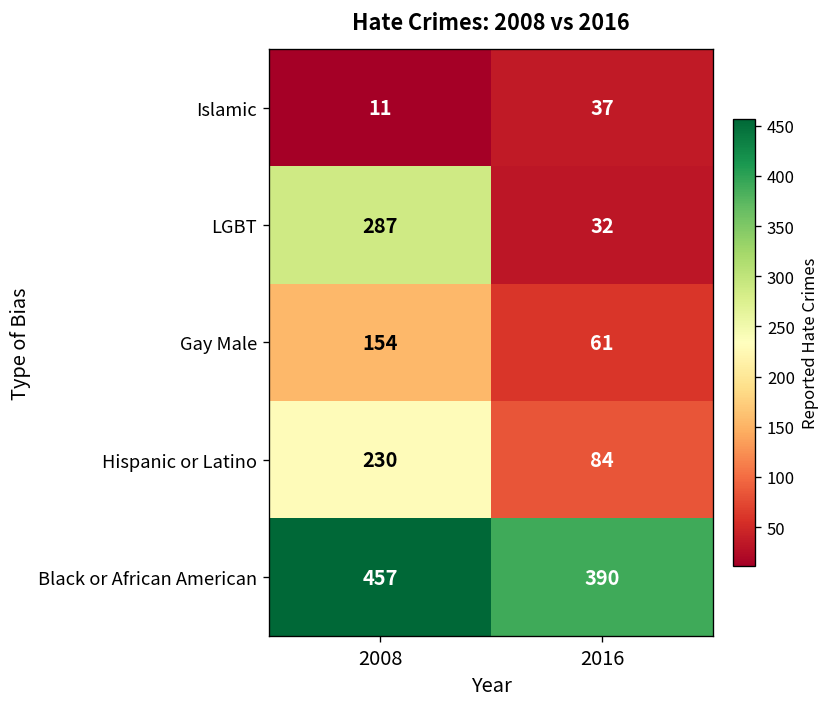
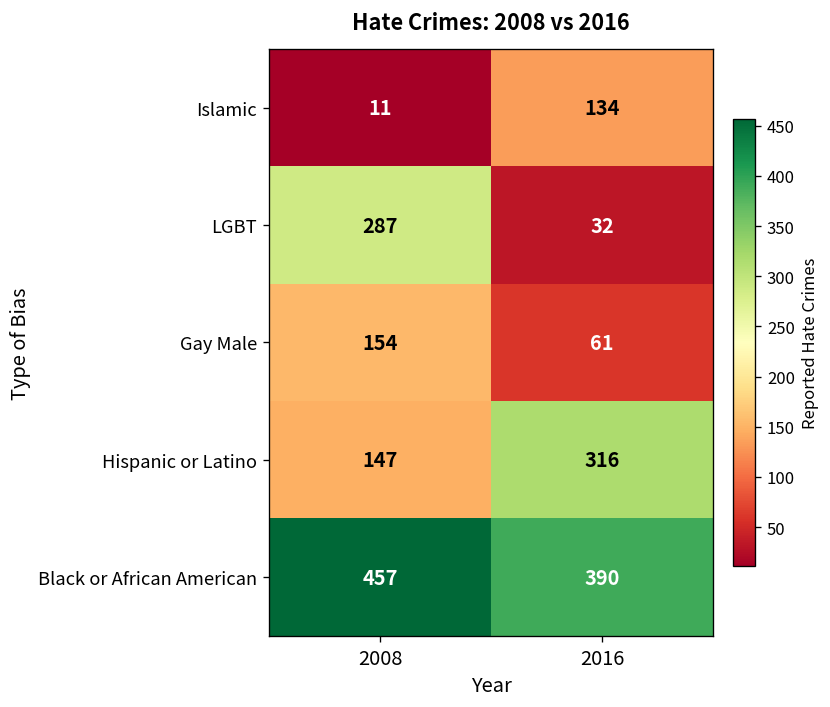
Islamic, 2016: 37 -> 134
Hispanic or Latino, 2008: 230 -> 147
Hispanic or Latino, 2016: 84 -> 316
